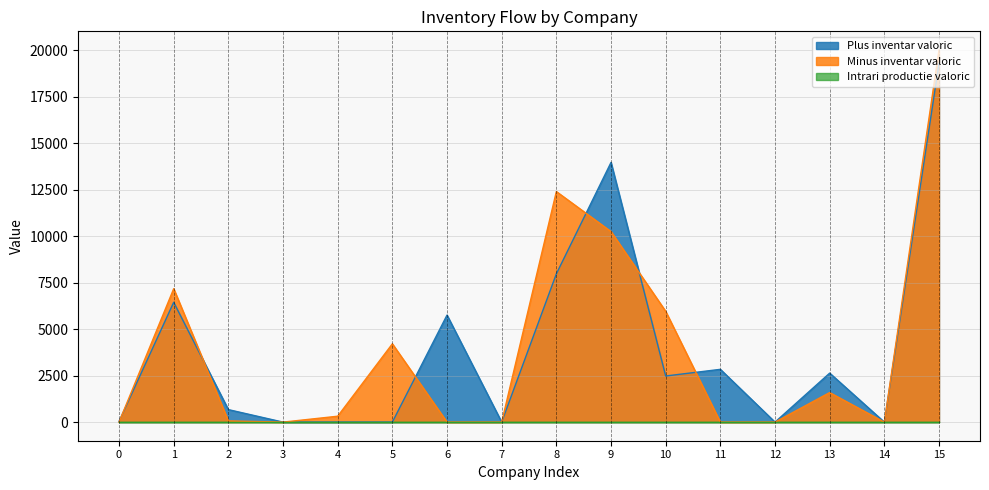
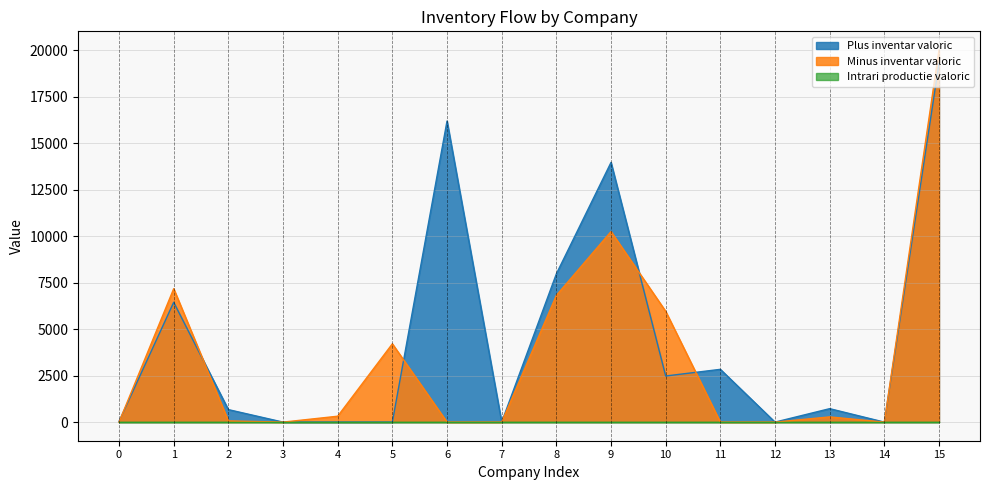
Plus inventar valoric, 6: 5800 -> 16200
Minus inventar valoric, 8: 12400 -> 6800
Plus inventar valoric, 13: 2600 -> 700
Minus inventar valoric, 13: 1600 -> 300
